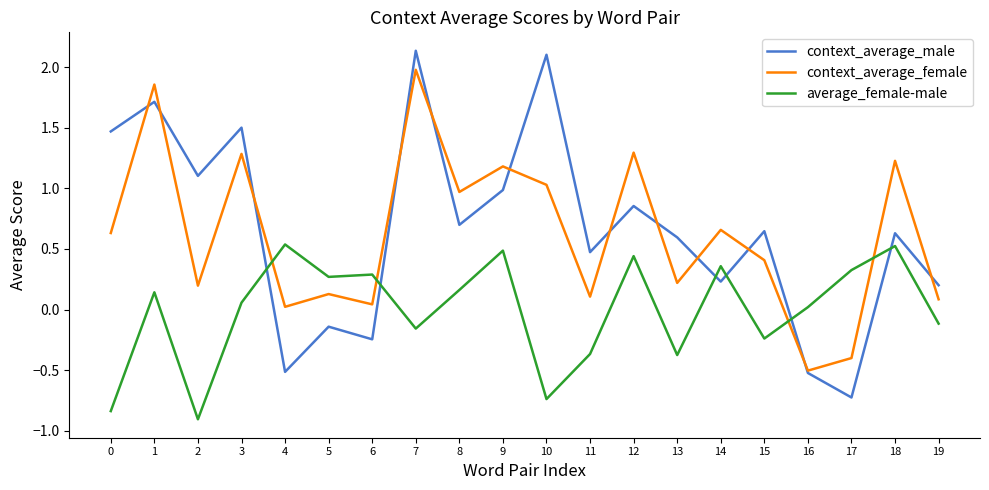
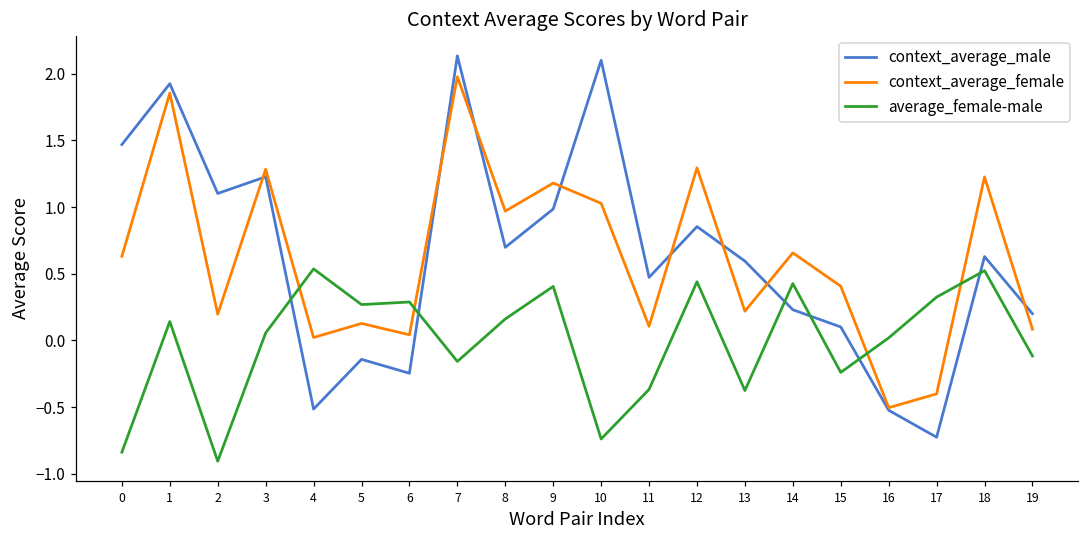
context_average_male, 1: 1.71 -> 1.93
context_average_male, 3: 1.50 -> 1.23
average_female-male, 9: 0.49 -> 0.41
average_female-male, 14: 0.36 -> 0.43
context_average_male, 15: 0.65 -> 0.10
